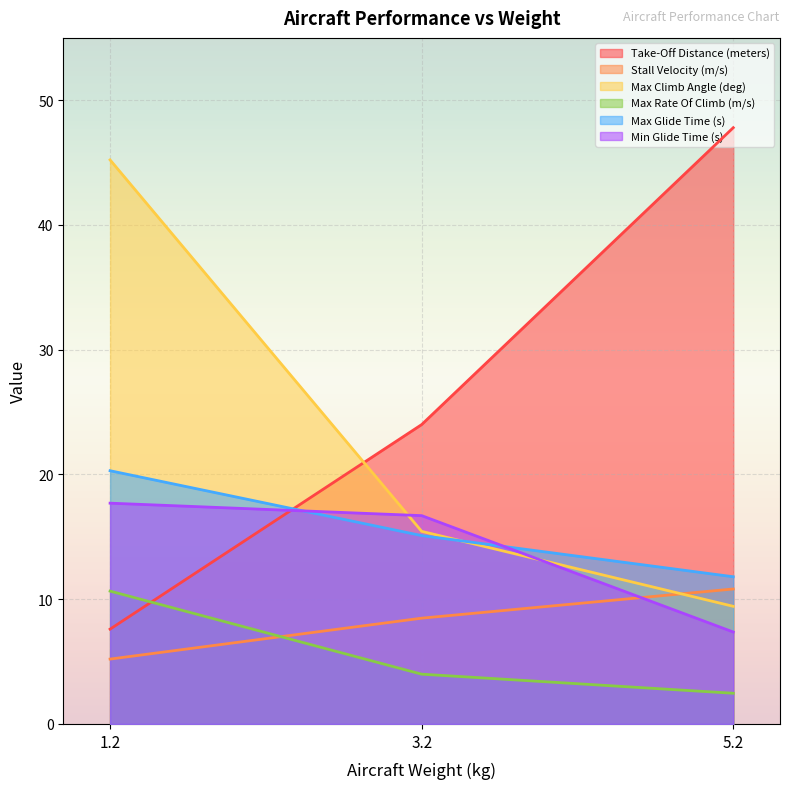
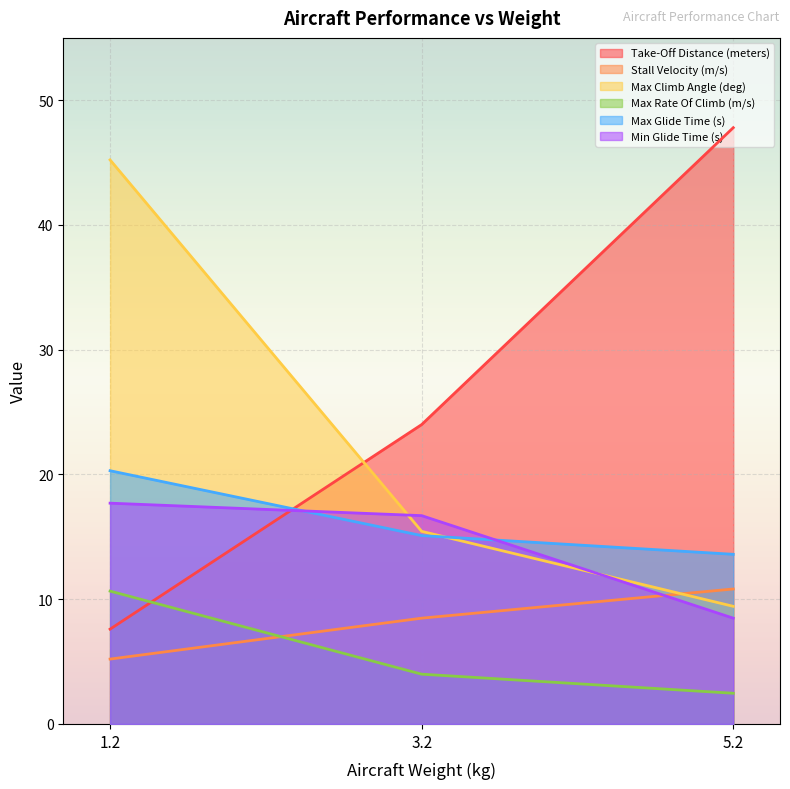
Max Glide Time (s), 5.2: 11.8 -> 13.6
Min Glide Time (s), 5.2: 7.4 -> 8.5
